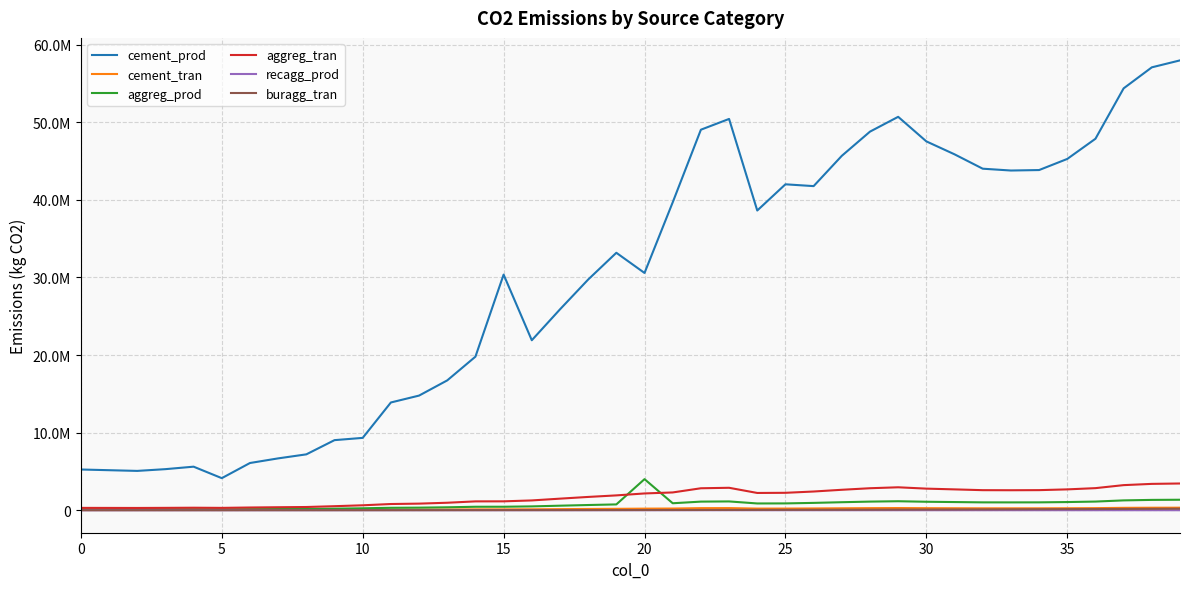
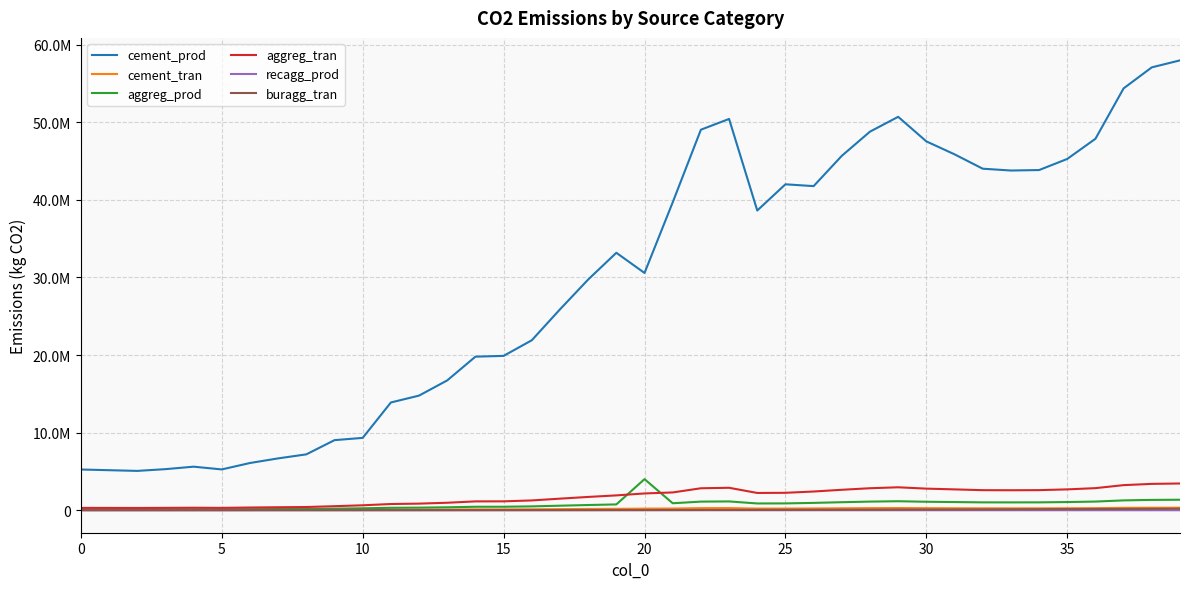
cement_prod, 5: 4000000 -> 5000000
cement_prod, 15: 30000000 -> 20000000
